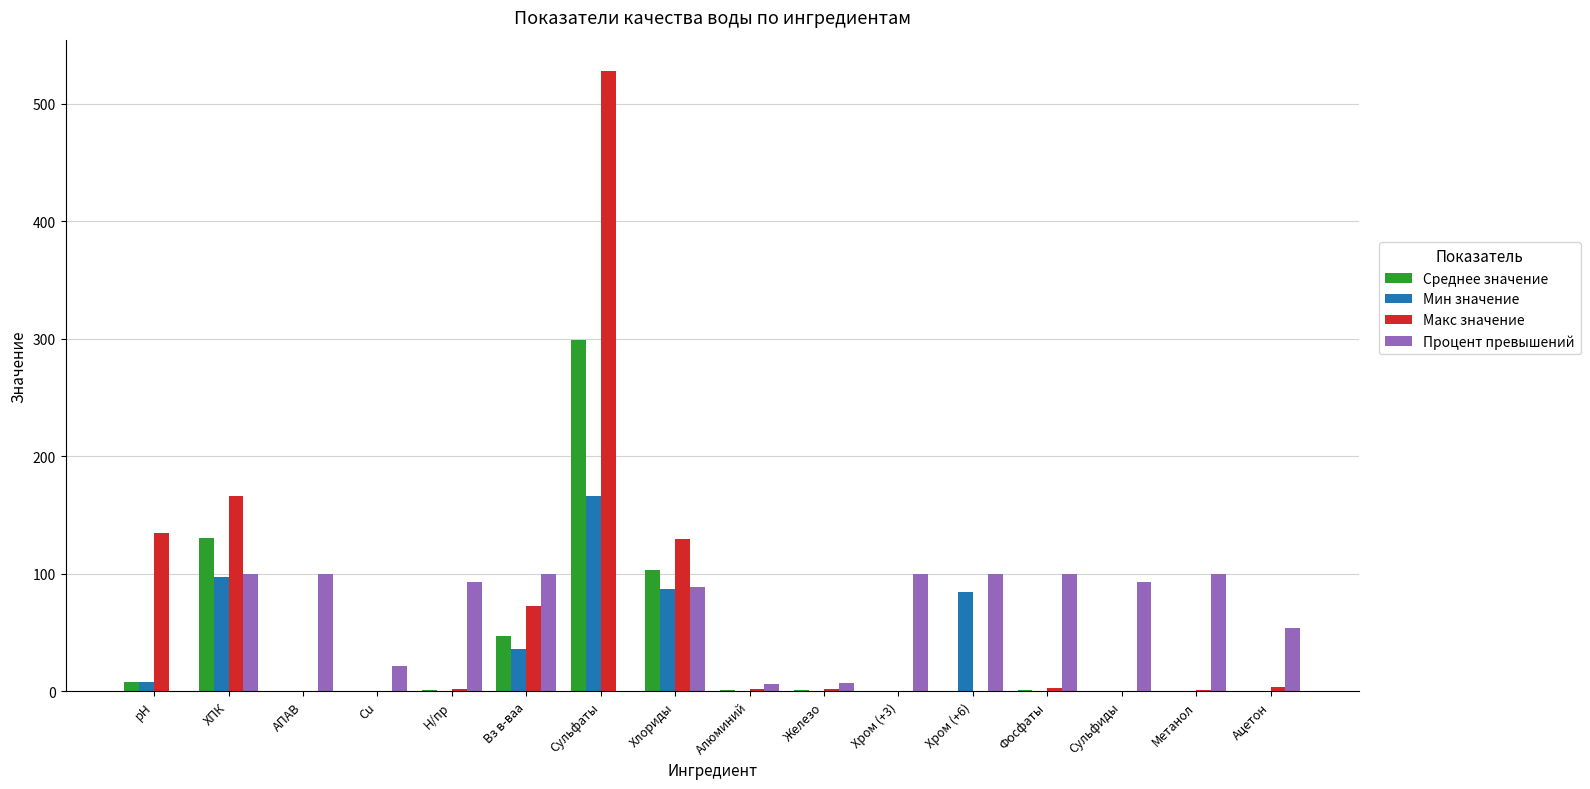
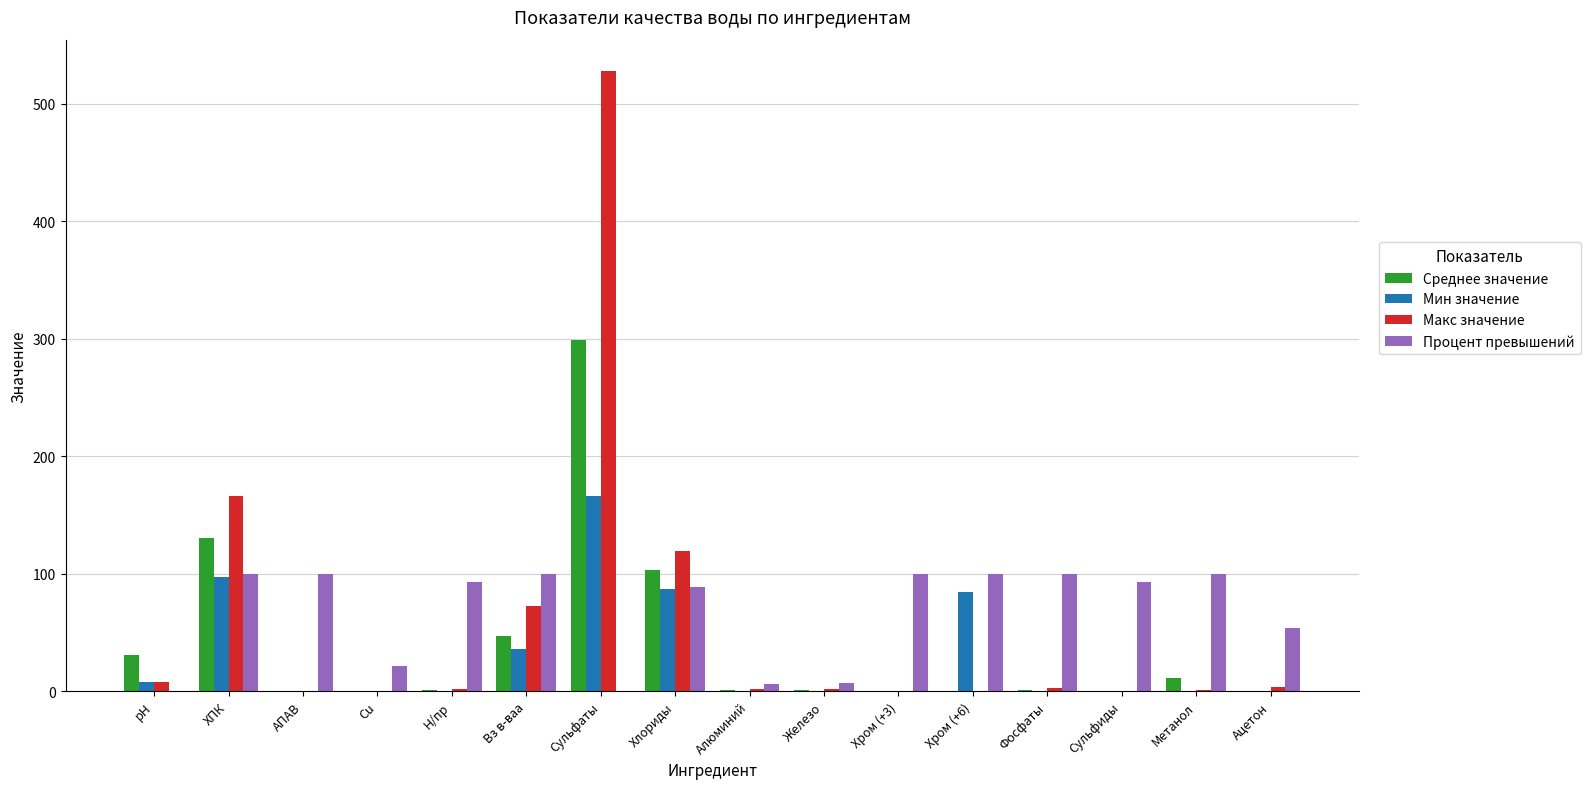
Среднее значение, рН: 8 -> 30
Макс значение, рН: 134 -> 8
Макс значение, Хлориды: 130 -> 119
Среднее значение, Метанол: 0 -> 11
